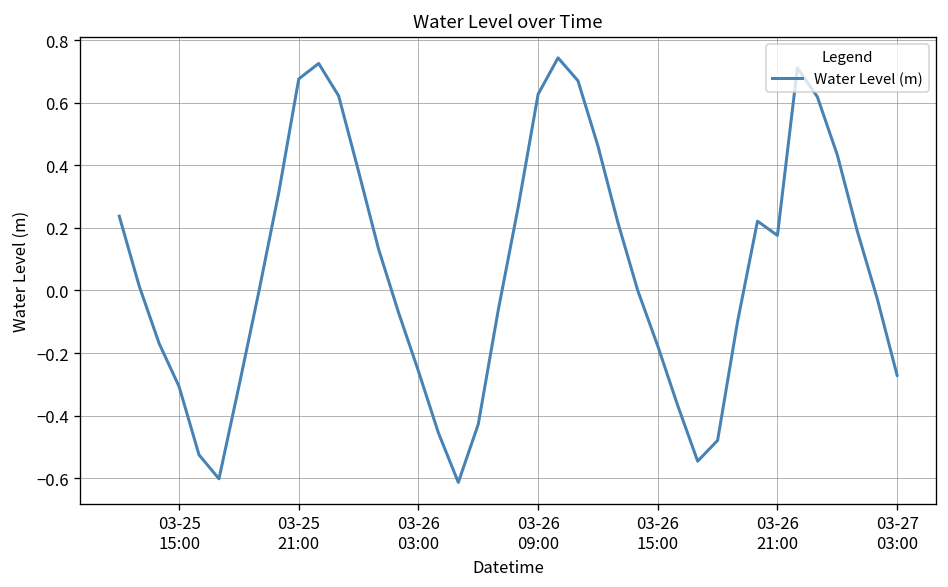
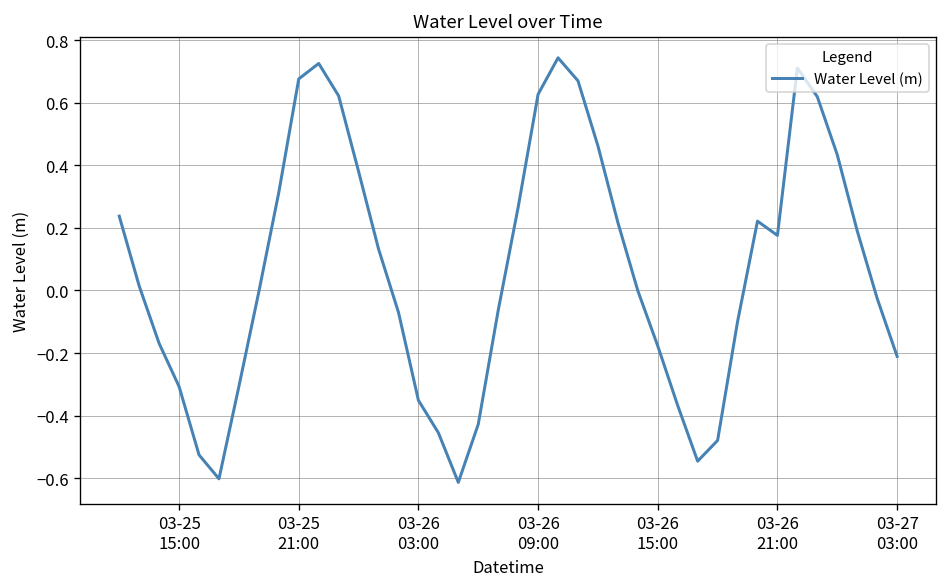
03-26 03:00: -0.26 -> -0.35
03-27 03:00: -0.27 -> -0.21
